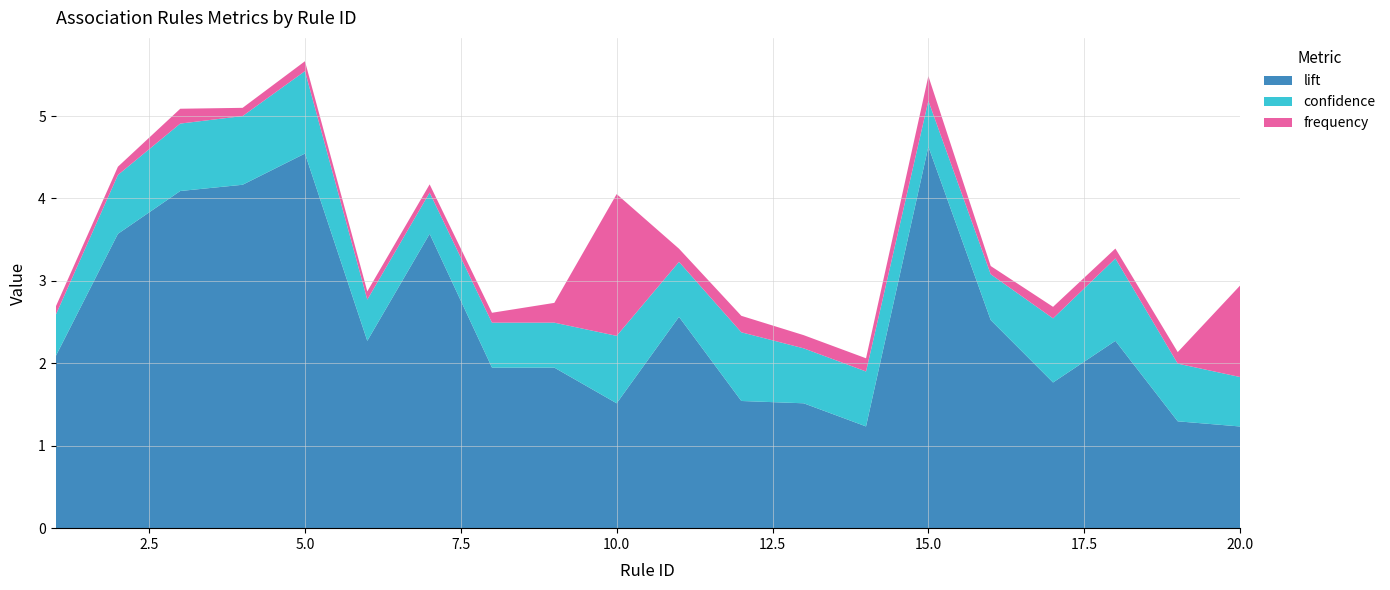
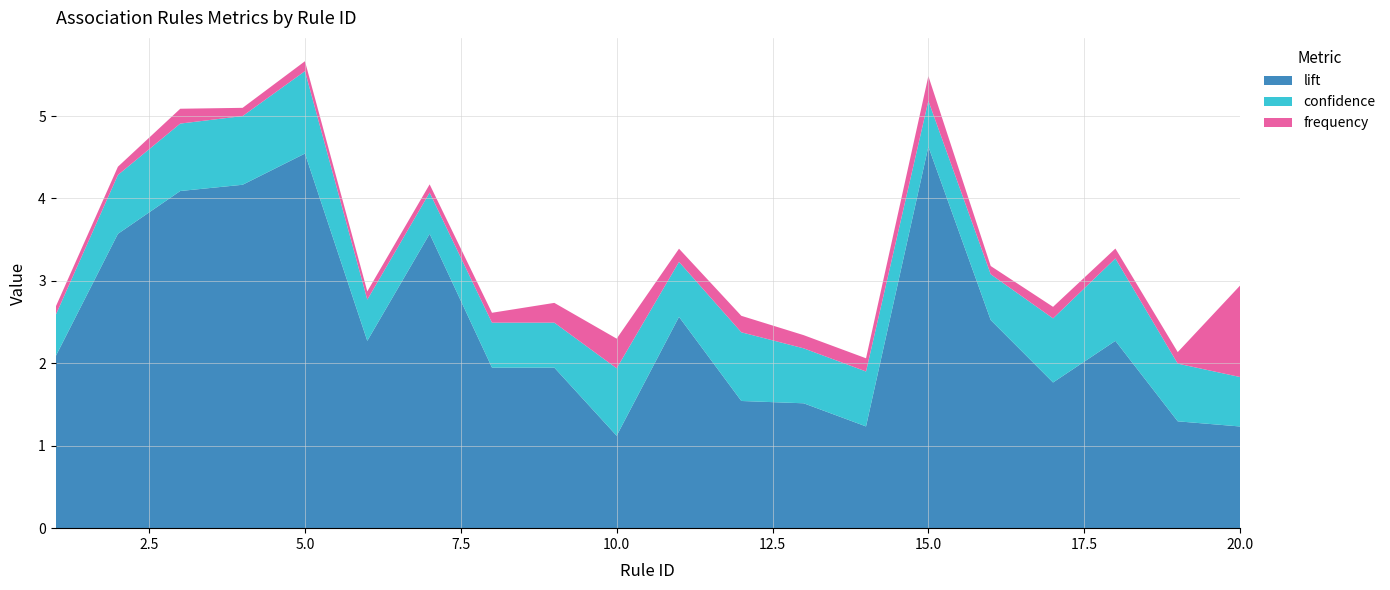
lift, 10.0: 1.5 -> 1.1
frequency, 10.0: 1.7 -> 0.4
